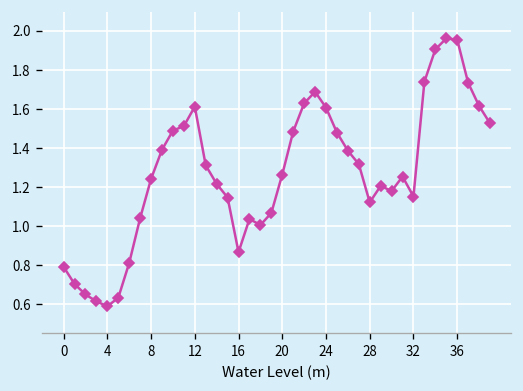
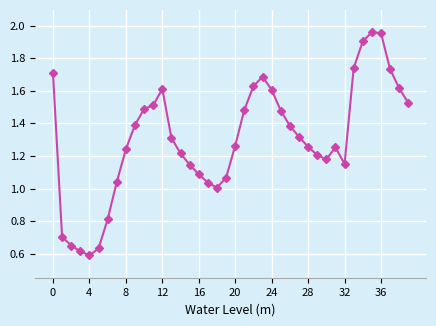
0: 0.79 -> 1.71
16: 0.87 -> 1.09
28: 1.12 -> 1.26
